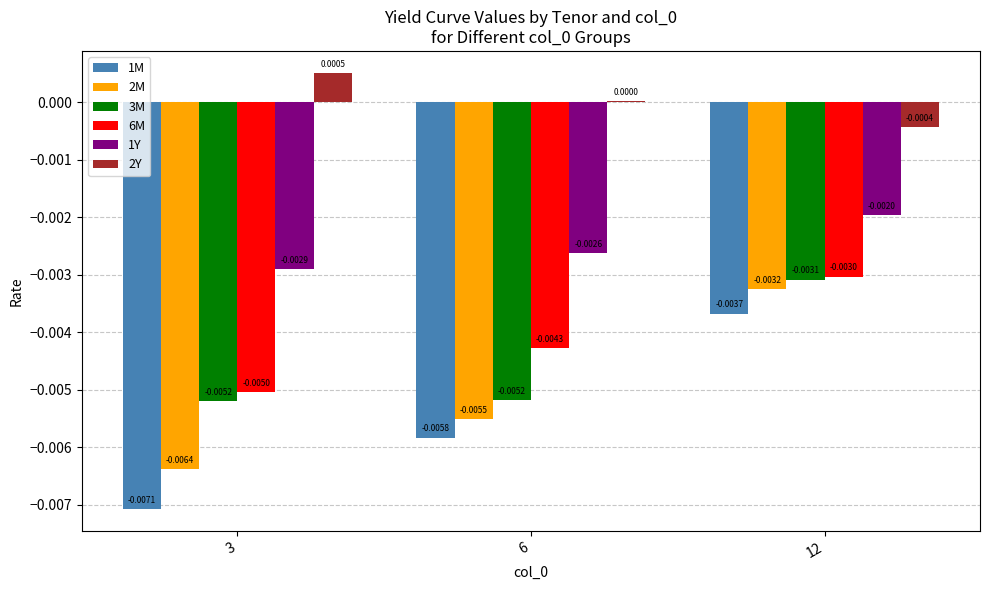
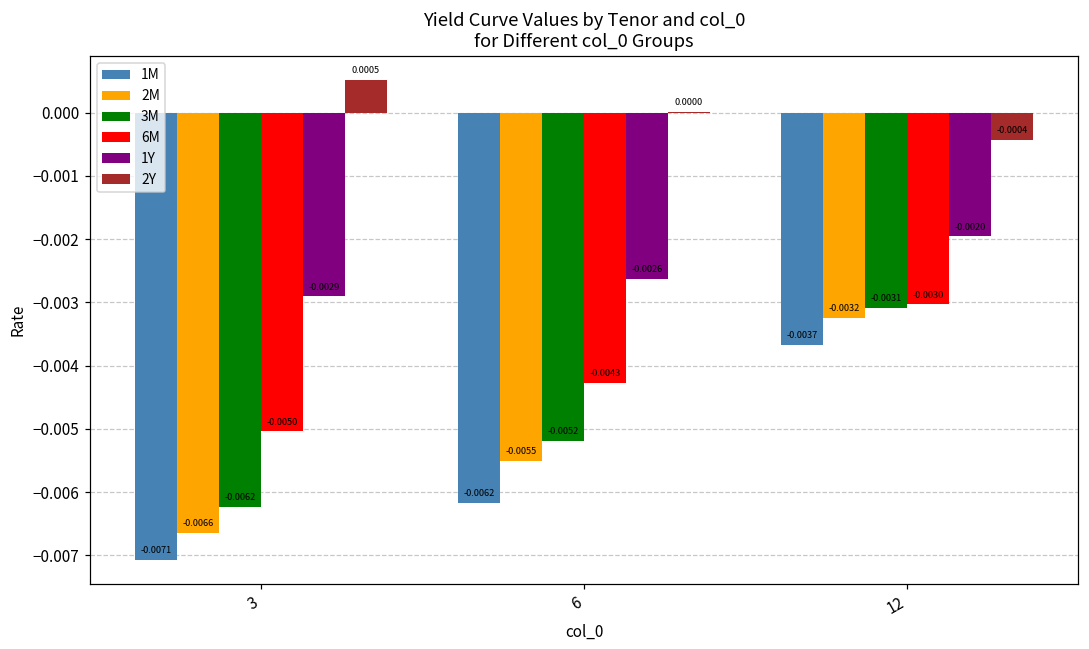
2M, 3: -0.0064 -> -0.0066
3M, 3: -0.0052 -> -0.0062
1M, 6: -0.0058 -> -0.0062
